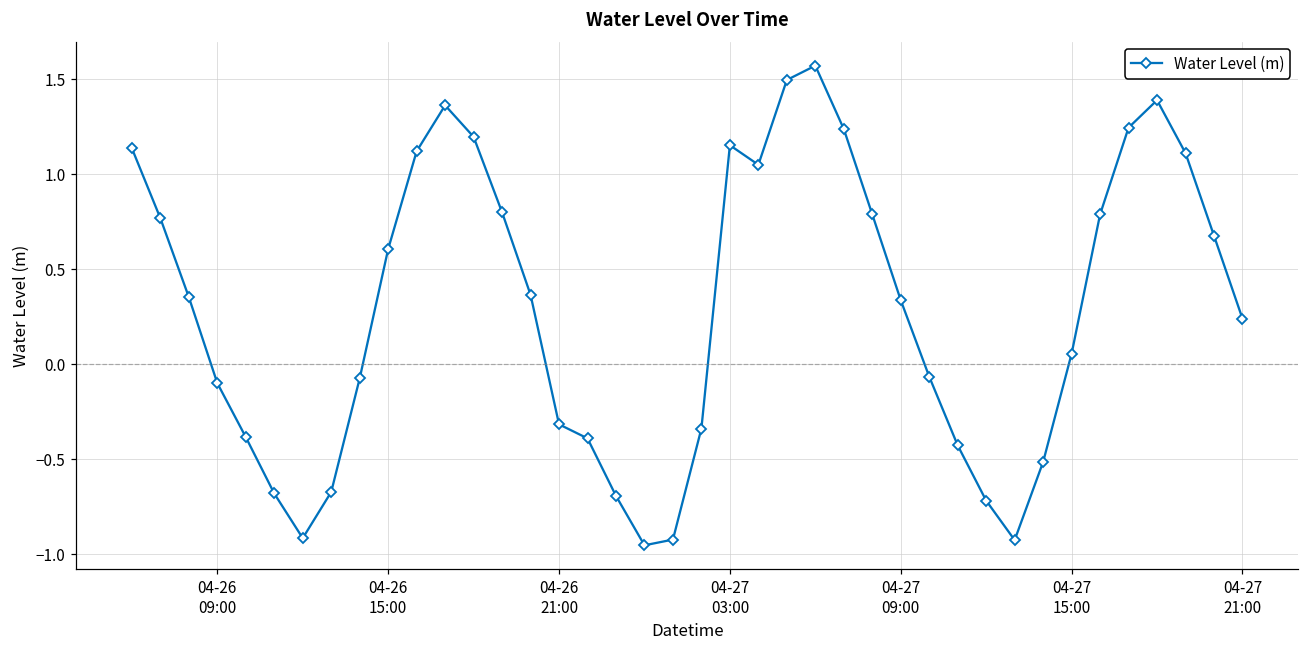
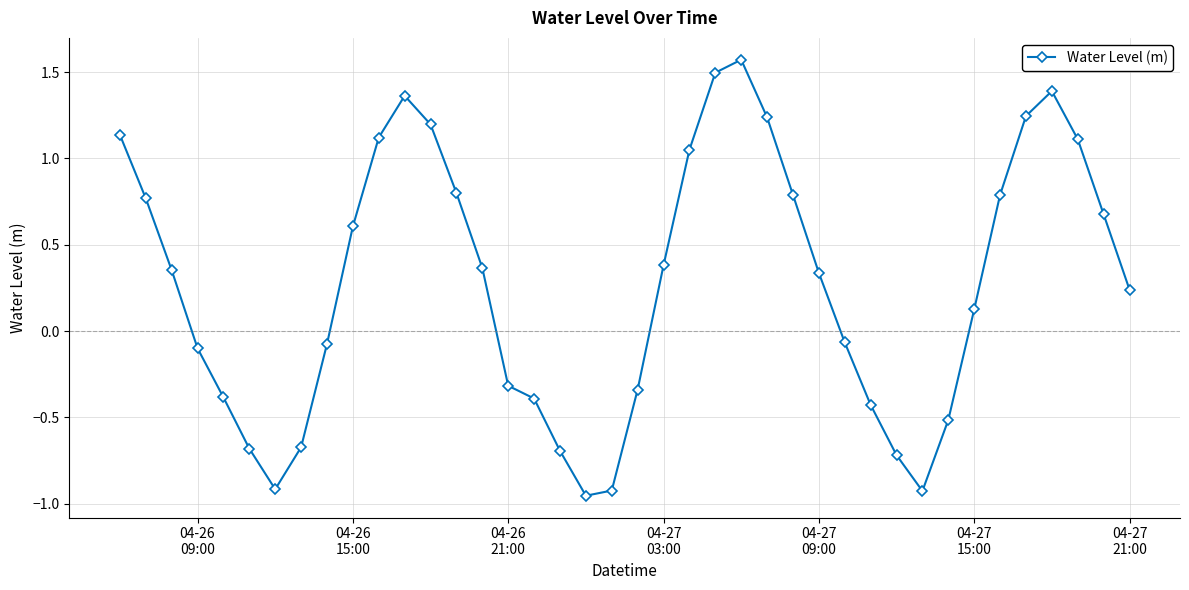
04-27 03:00: 1.15 -> 0.38
04-27 15:00: 0.05 -> 0.13
